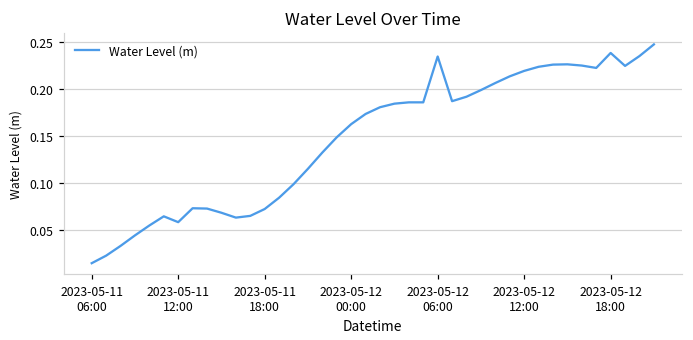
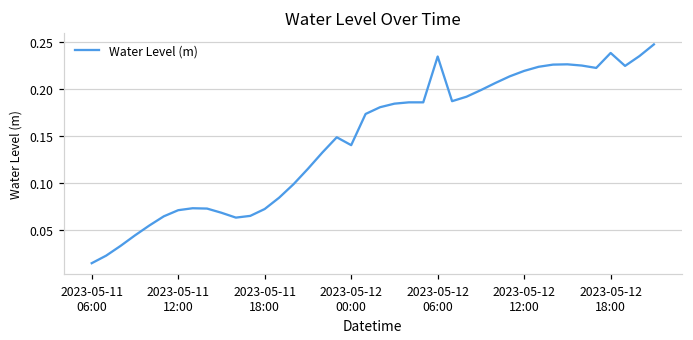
2023-05-11 12:00: 0.06 -> 0.07
2023-05-12 00:00: 0.16 -> 0.14
